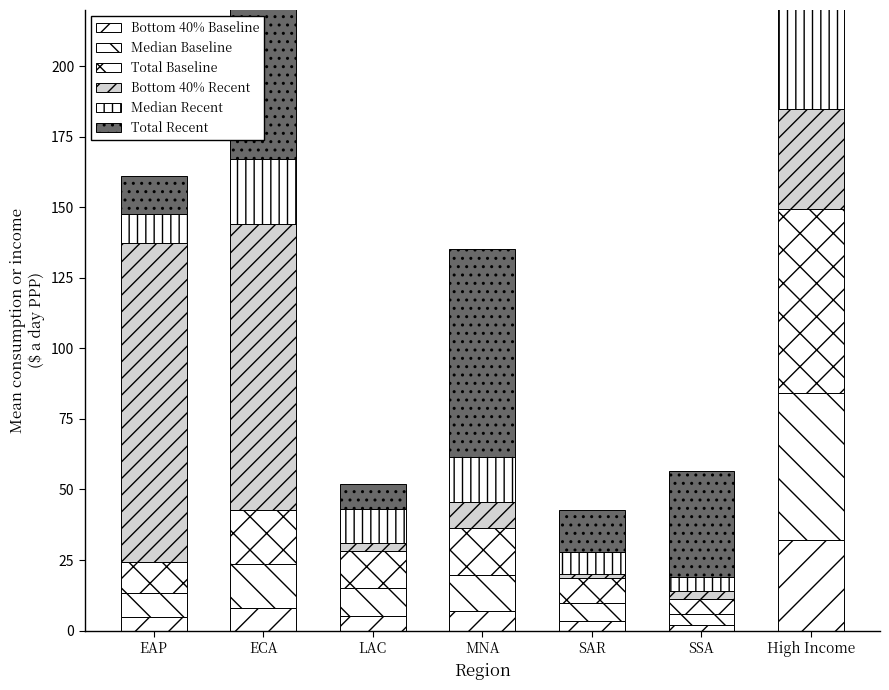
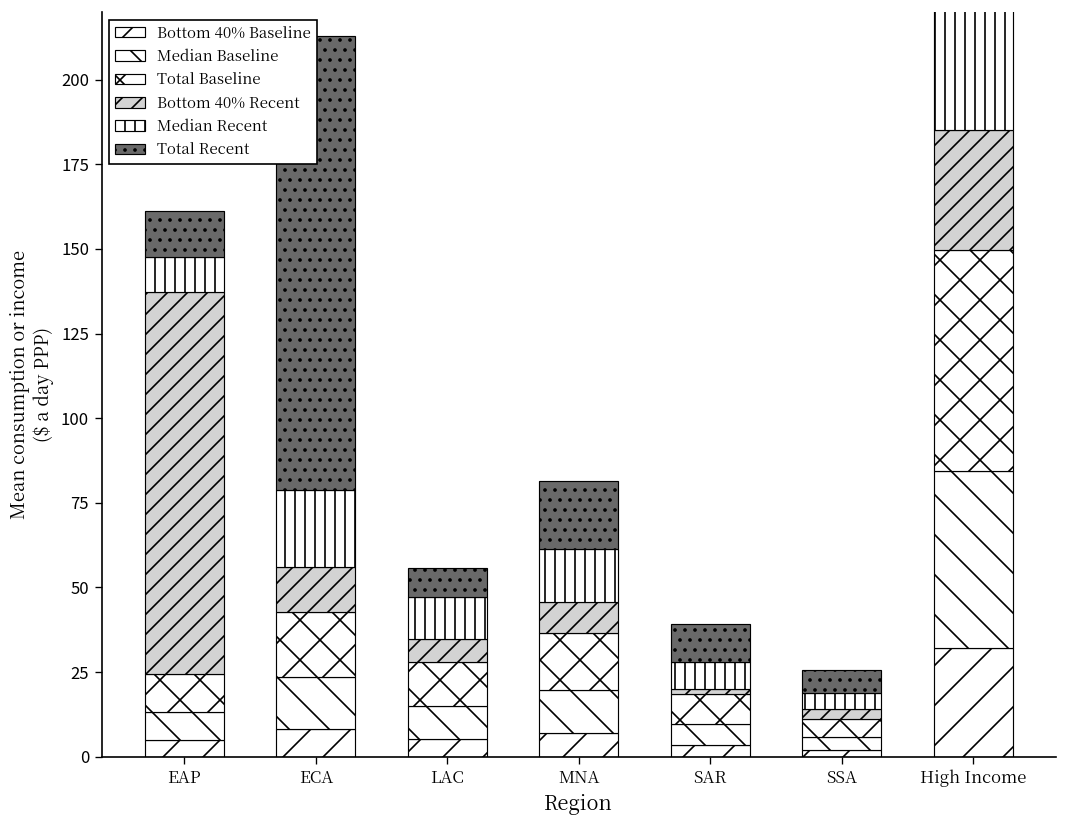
Bottom 40% Recent, ECA: 101 -> 13
Bottom 40% Recent, LAC: 3 -> 7
Total Recent, MNA: 74 -> 20
Total Recent, SAR: 15 -> 11
Total Recent, SSA: 38 -> 7
